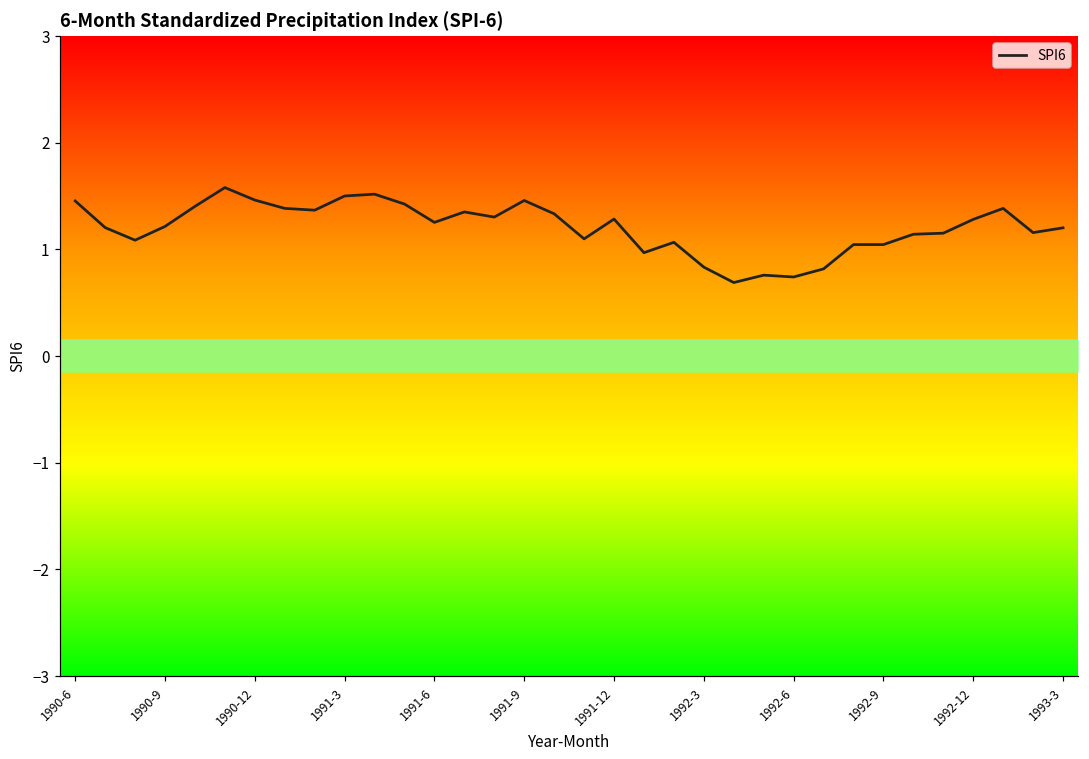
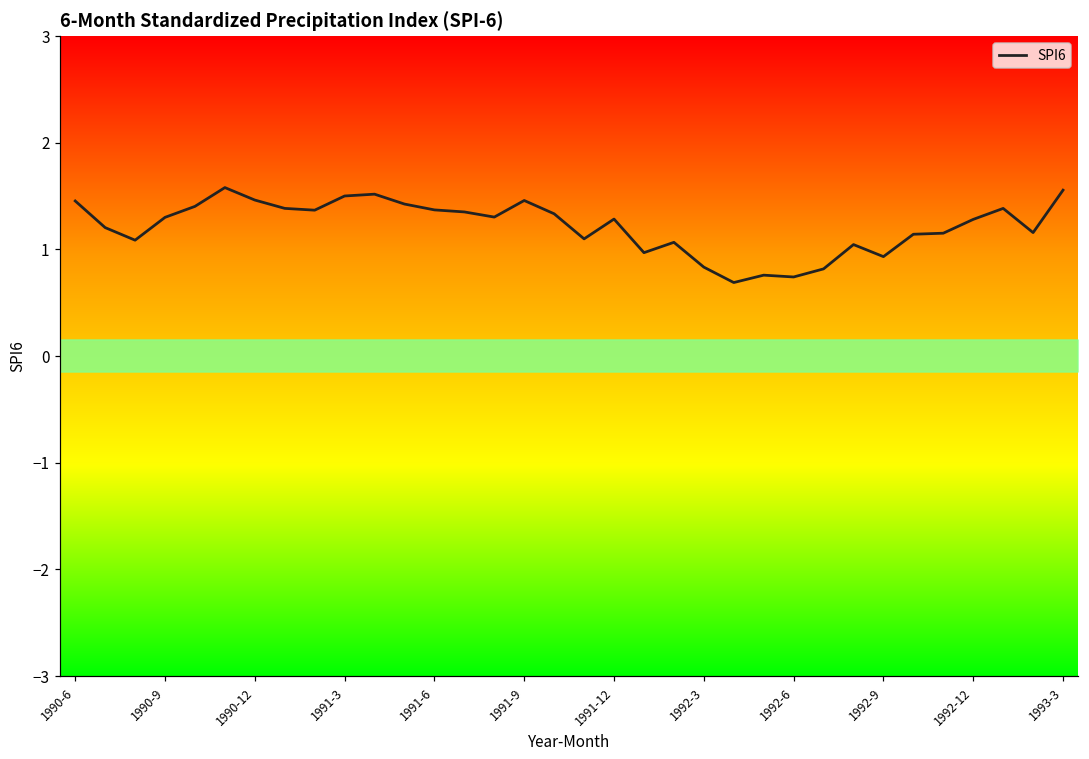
SPI6, 1990-9: 1.2 -> 1.3
SPI6, 1991-6: 1.3 -> 1.4
SPI6, 1992-9: 1.0 -> 0.9
SPI6, 1993-3: 1.2 -> 1.6
